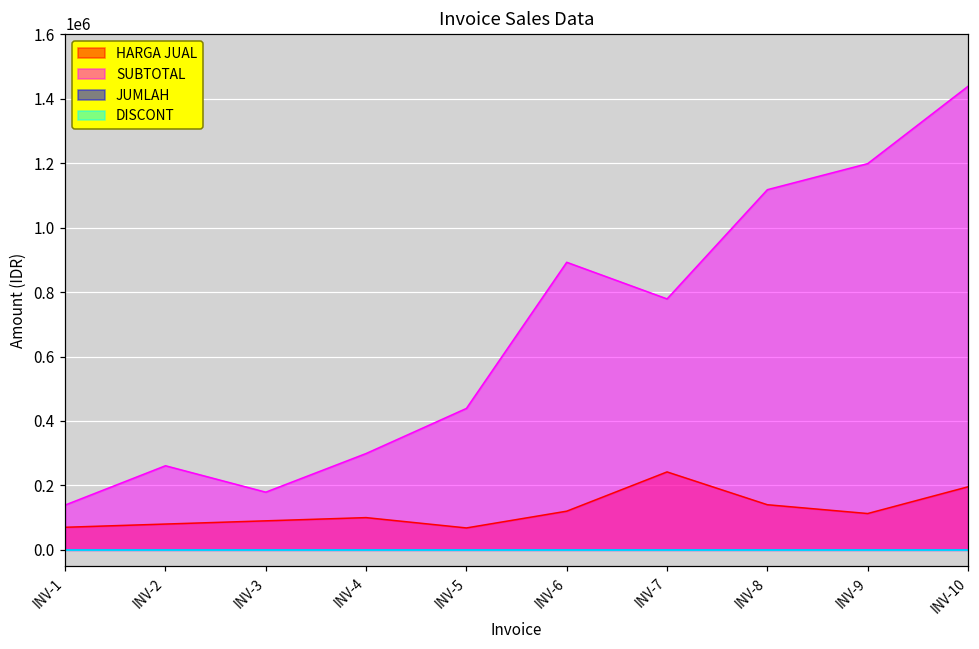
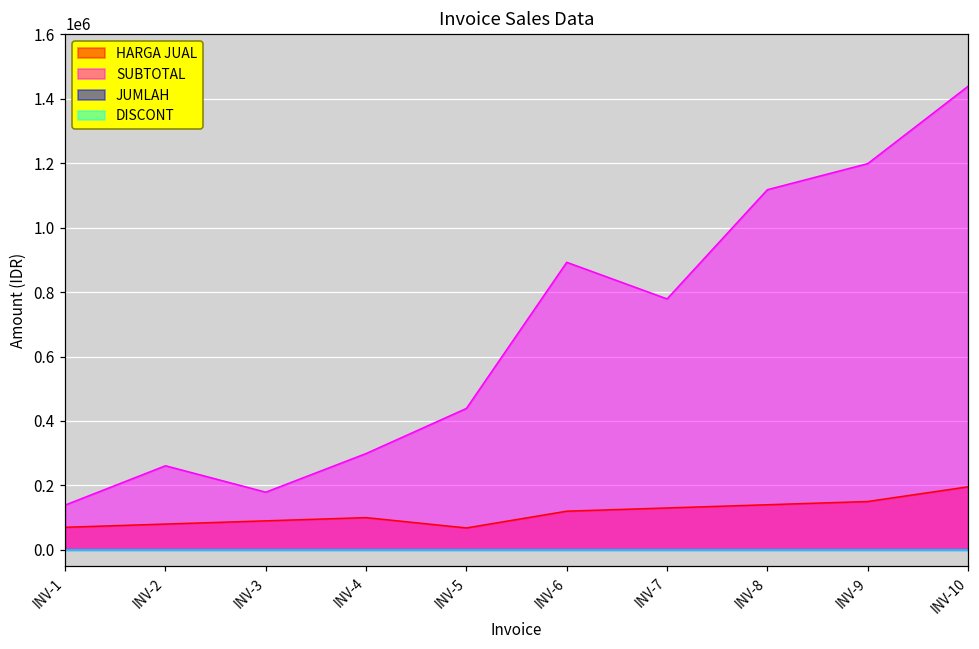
HARGA JUAL, INV-7: 240000 -> 130000
HARGA JUAL, INV-9: 110000 -> 150000
